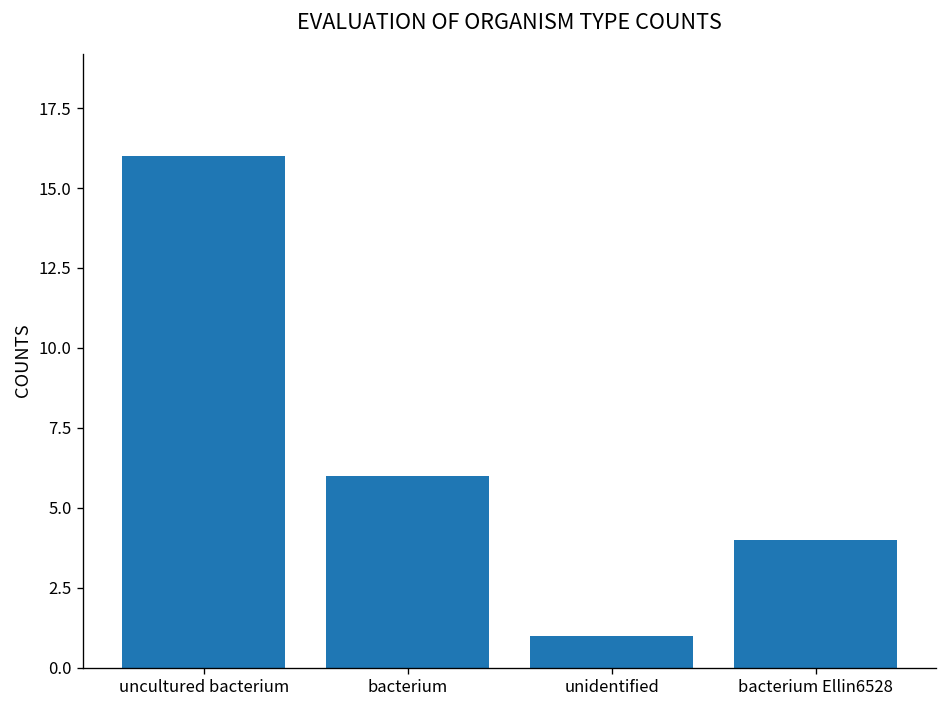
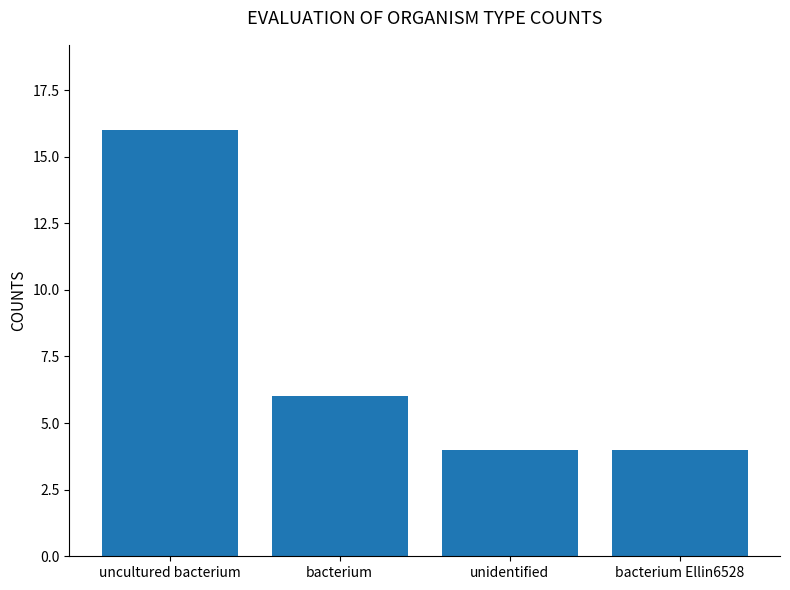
unidentified: 1 -> 4
